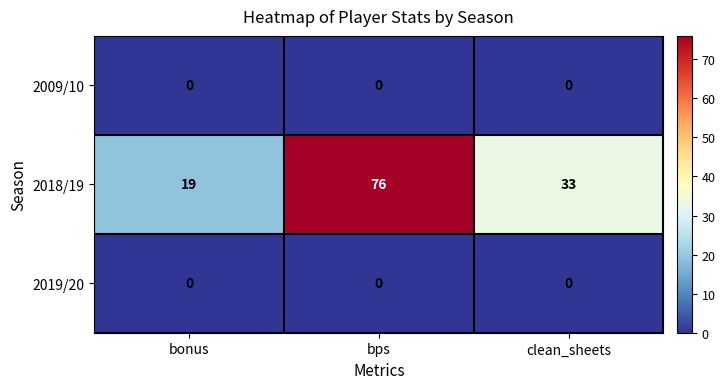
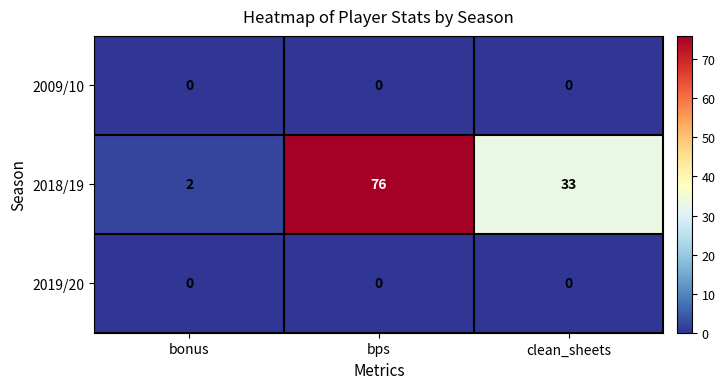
2018/19, bonus: 19 -> 2
